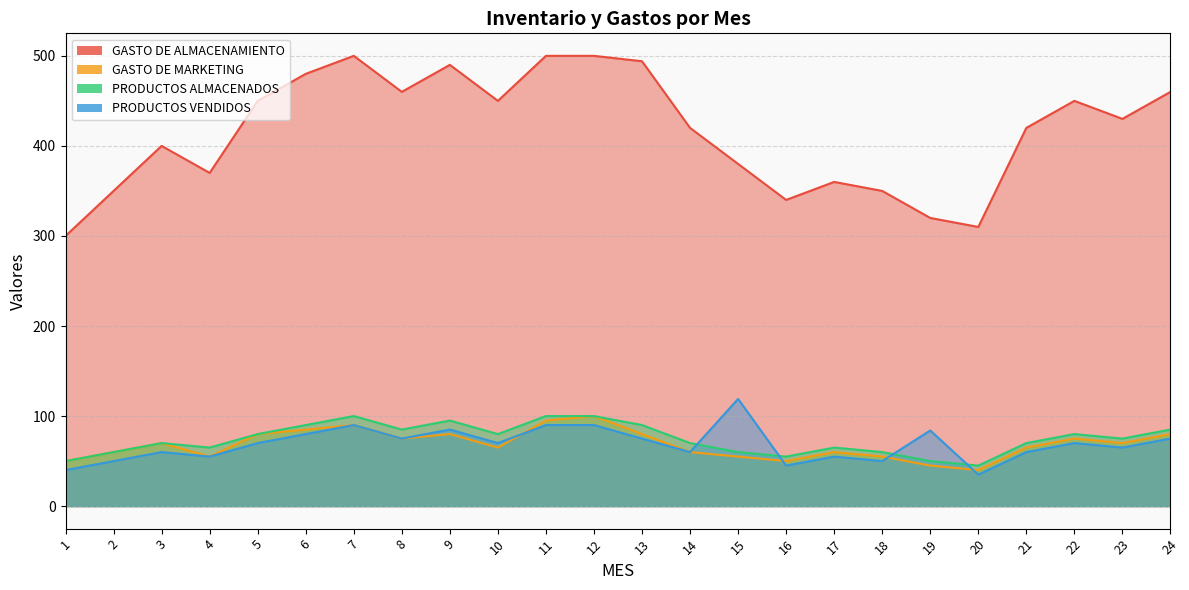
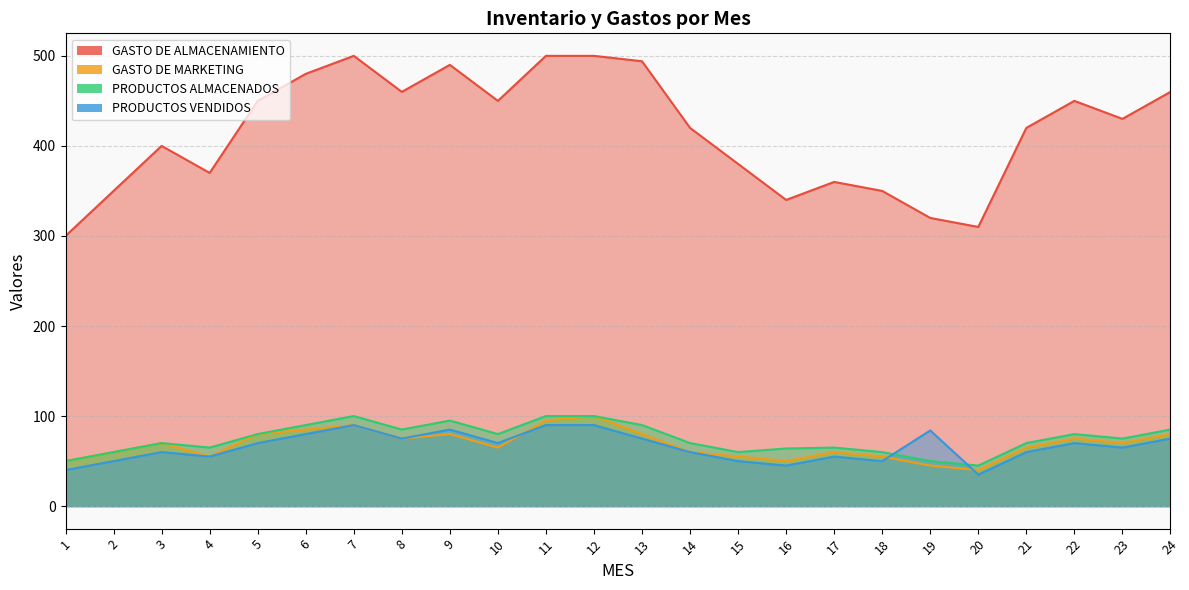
PRODUCTOS VENDIDOS, 15: 120 -> 50
PRODUCTOS ALMACENADOS, 16: 55 -> 64
